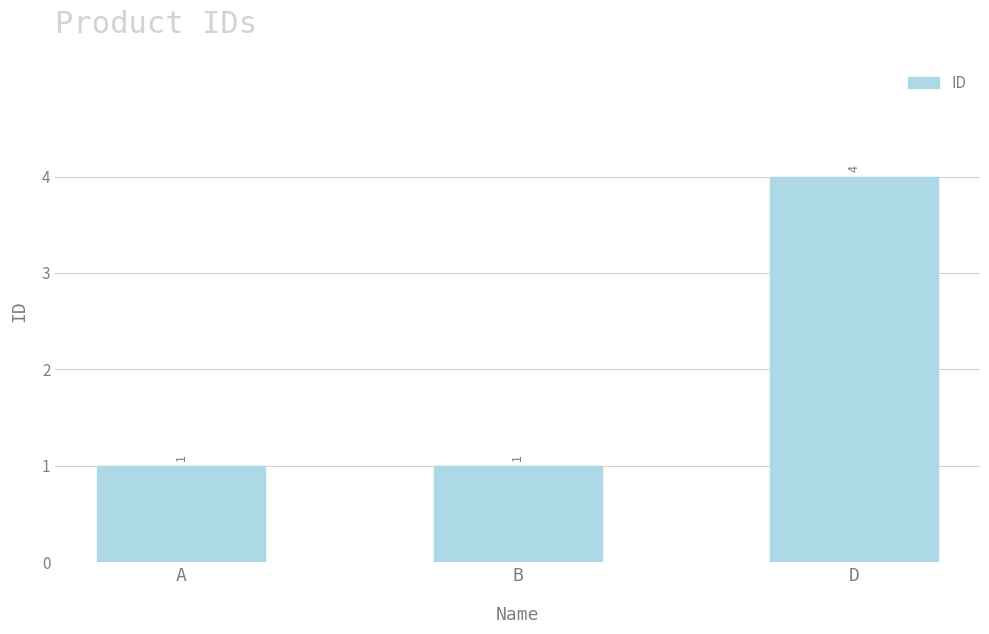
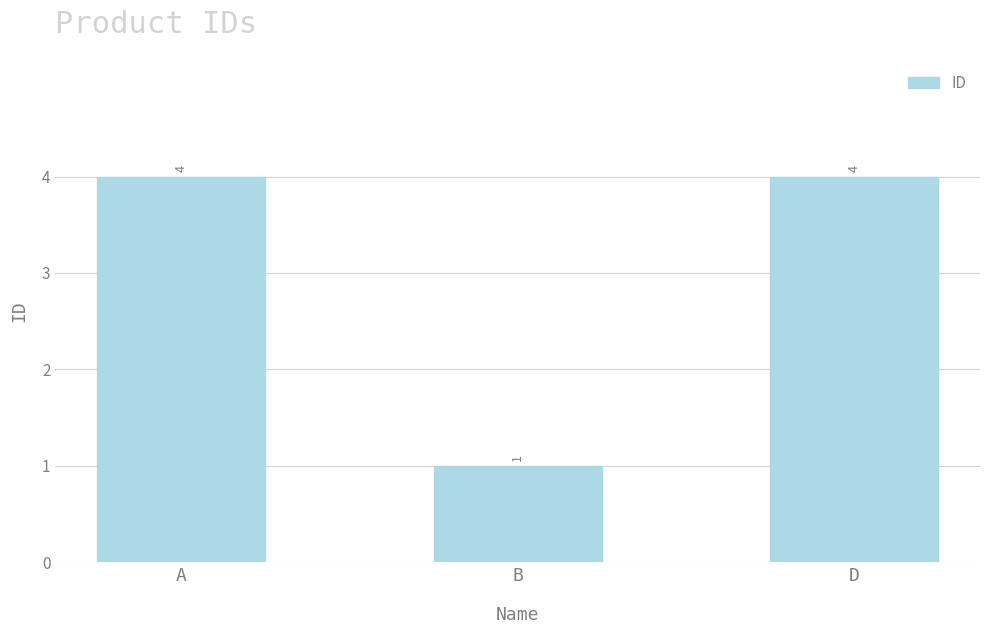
A: 1 -> 4
